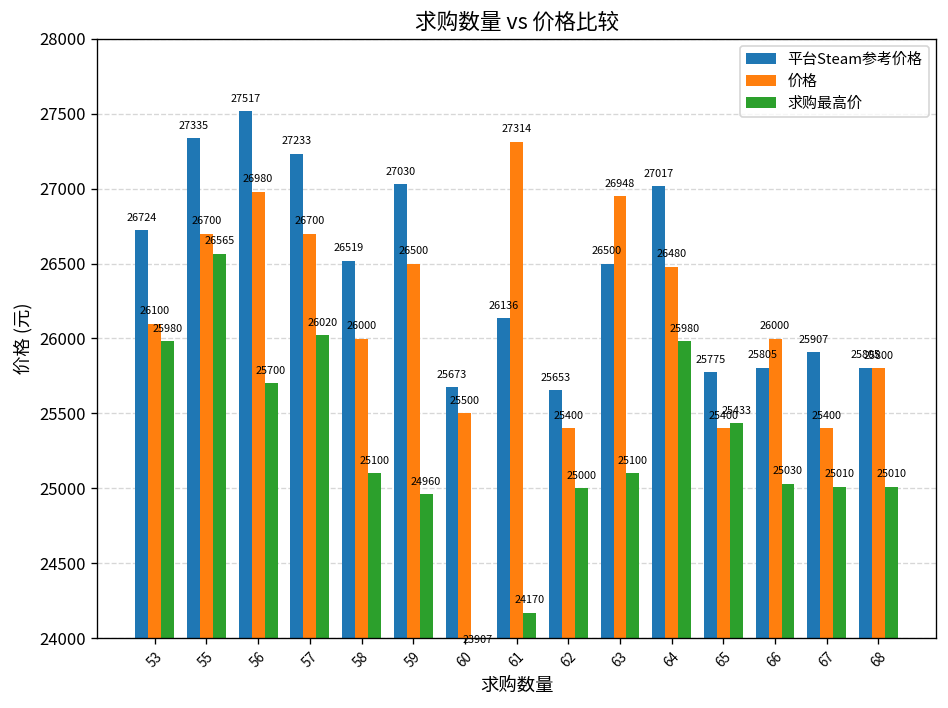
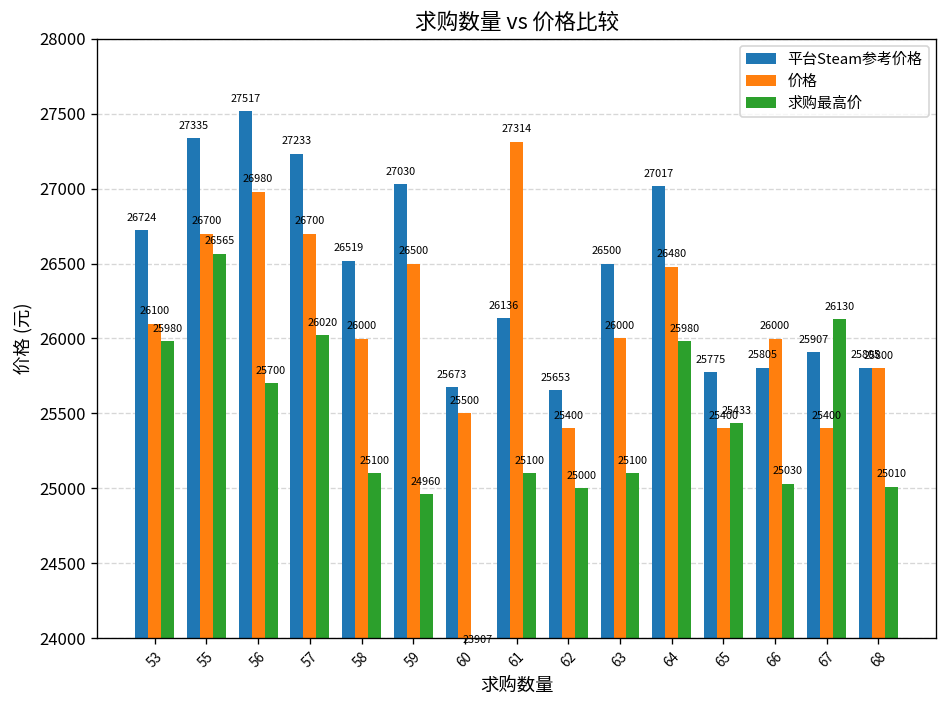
求购最高价, 61: 24170 -> 25100
价格, 63: 26948 -> 26000
求购最高价, 67: 25010 -> 26130
